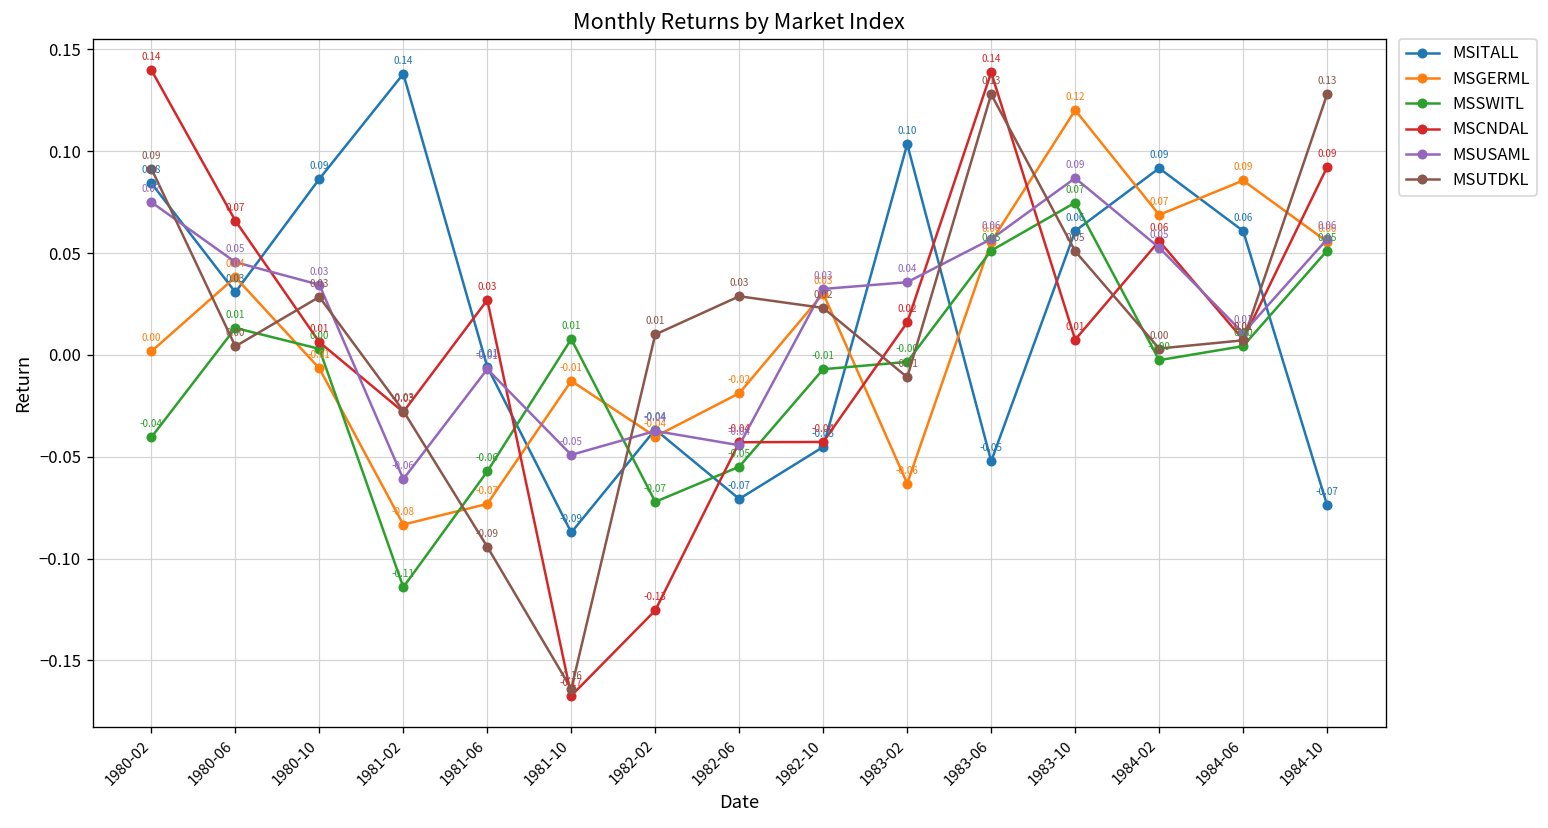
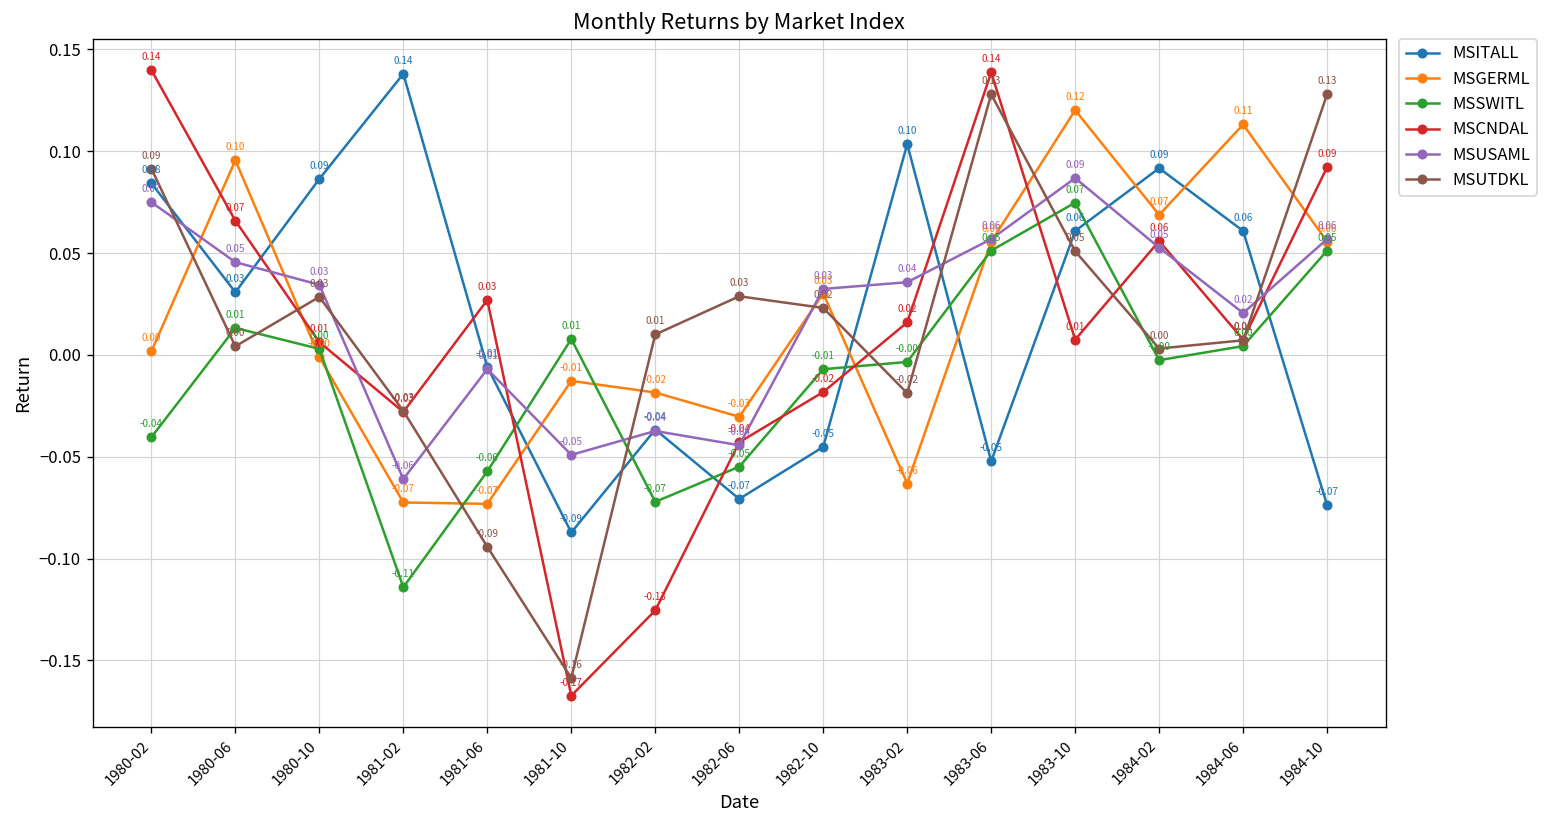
MSGERML, 1980-06: 0.04 -> 0.10
MSGERML, 1980-10: -0.01 -> -0.00
MSGERML, 1981-02: -0.08 -> -0.07
MSUTDKL, 1981-10: -0.164 -> -0.159
MSGERML, 1982-02: -0.04 -> -0.02
MSGERML, 1982-06: -0.02 -> -0.03
MSCNDAL, 1982-10: -0.04 -> -0.02
MSUTDKL, 1983-02: -0.01 -> -0.02
MSGERML, 1984-06: 0.09 -> 0.11
MSUSAML, 1984-06: 0.01 -> 0.02
